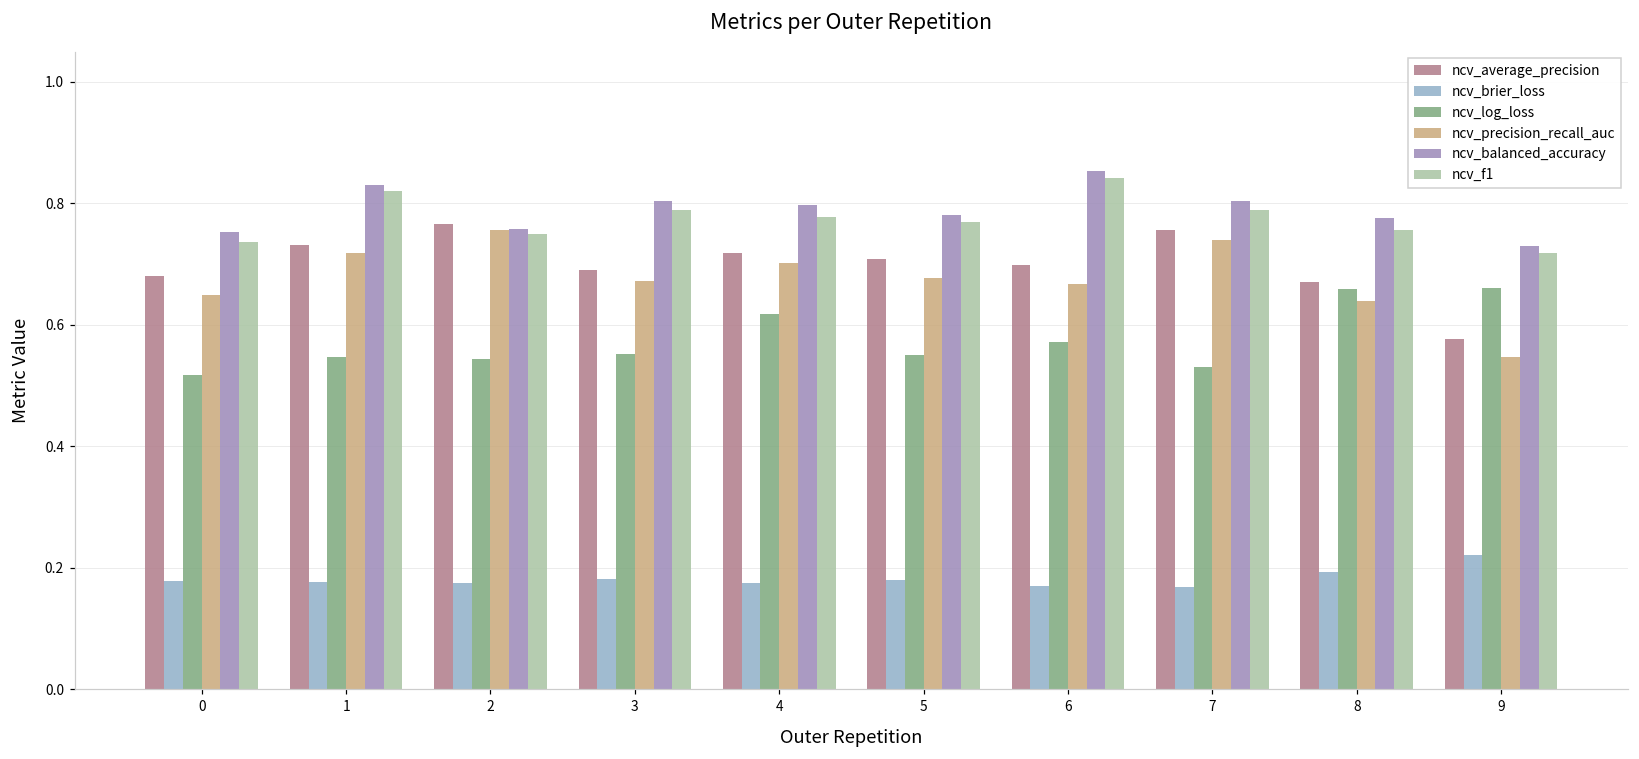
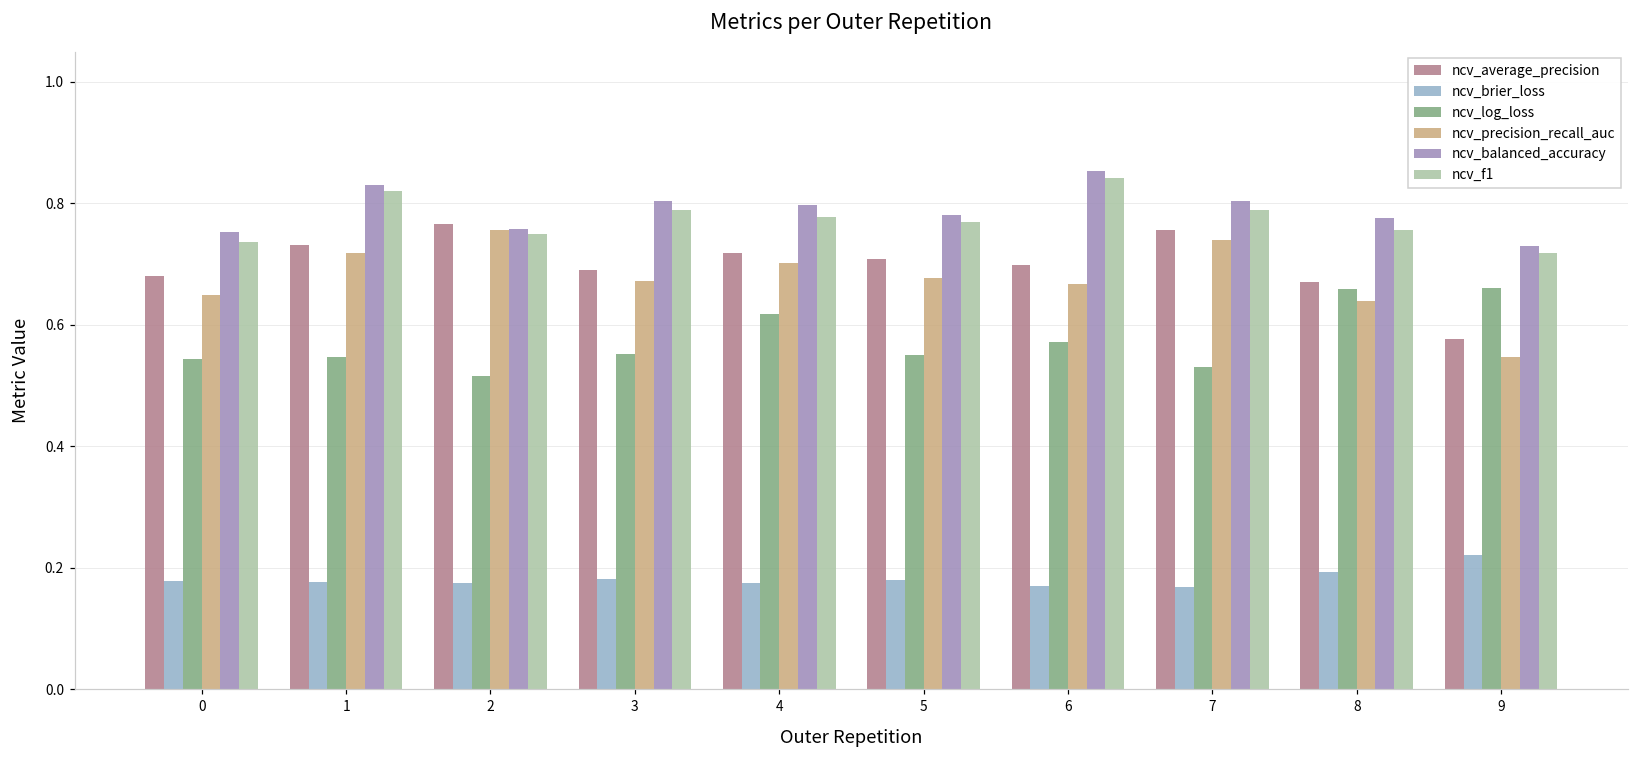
ncv_log_loss, 0: 0.52 -> 0.54
ncv_log_loss, 2: 0.54 -> 0.51
